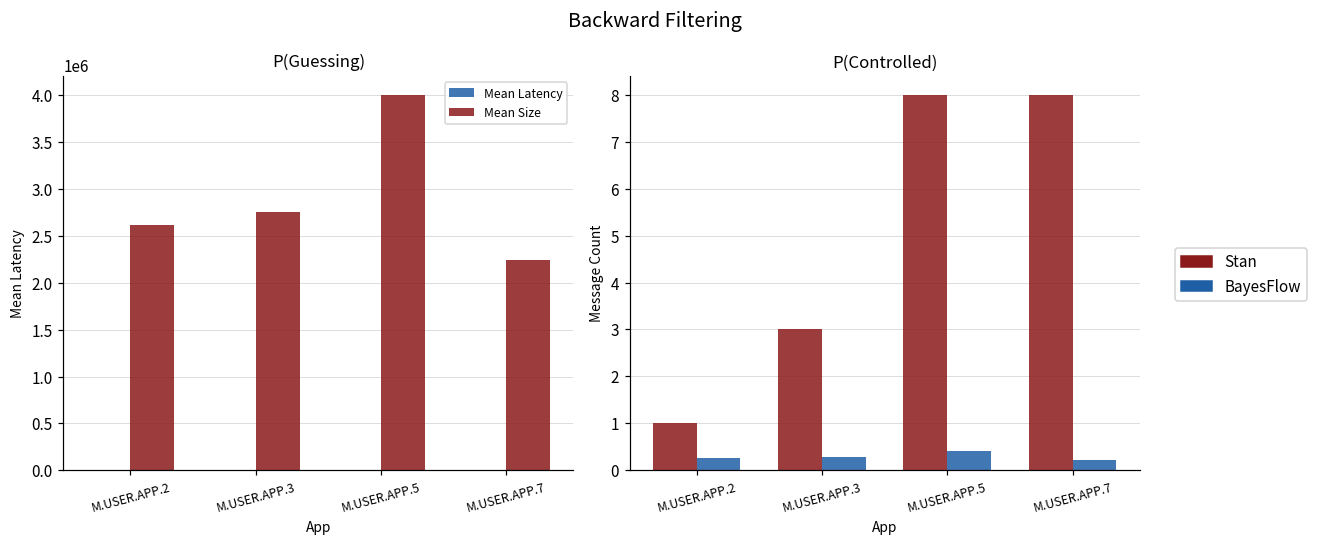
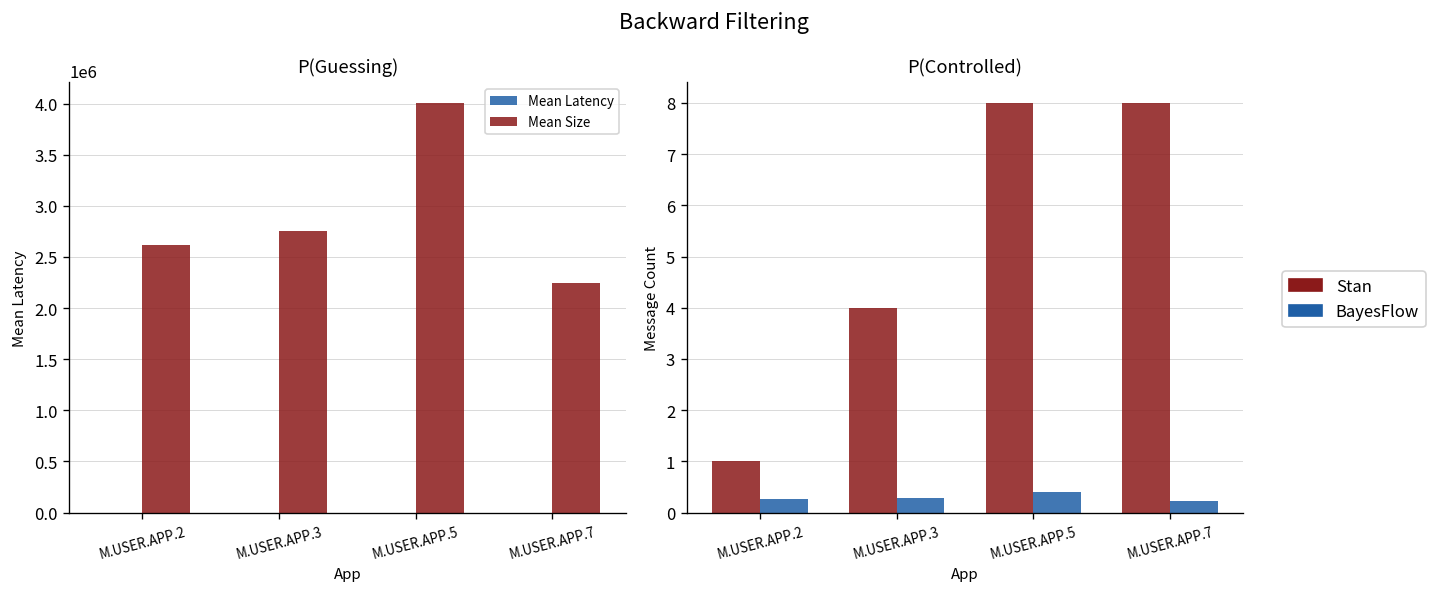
P(Controlled), Stan, M.USER.APP.3: 3 -> 4
